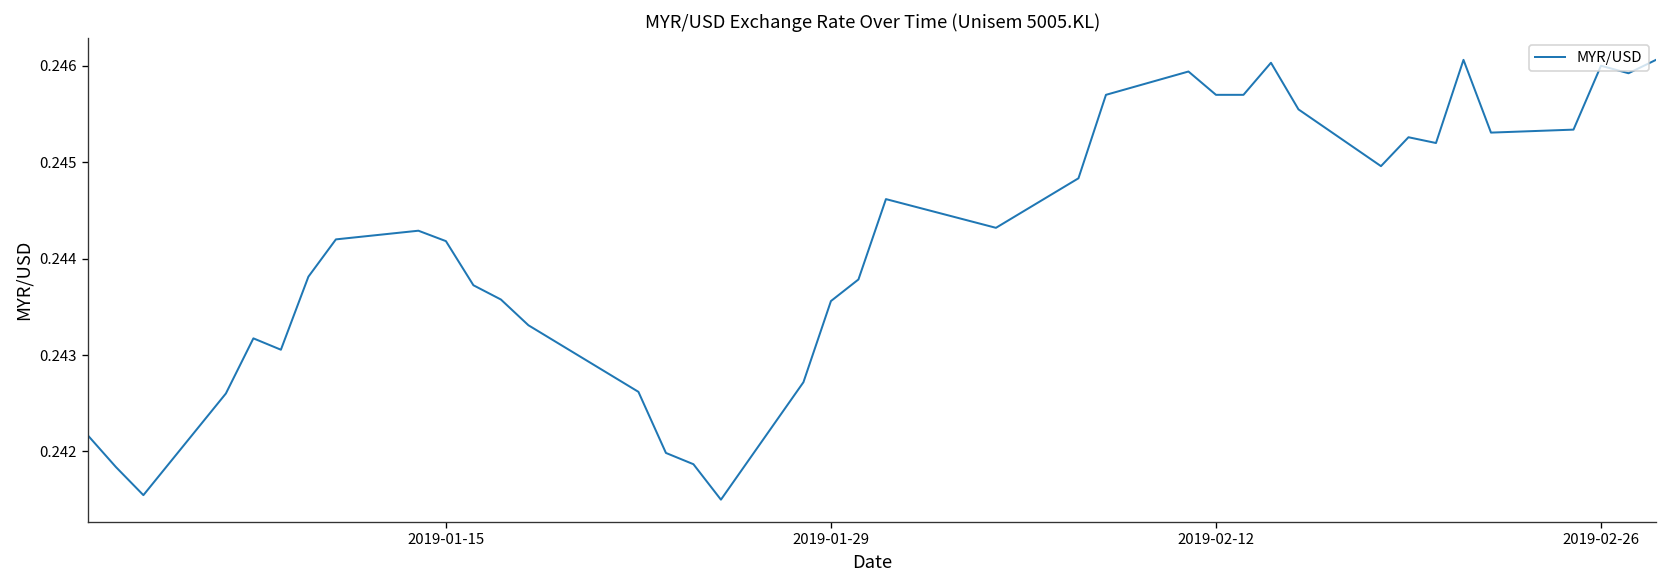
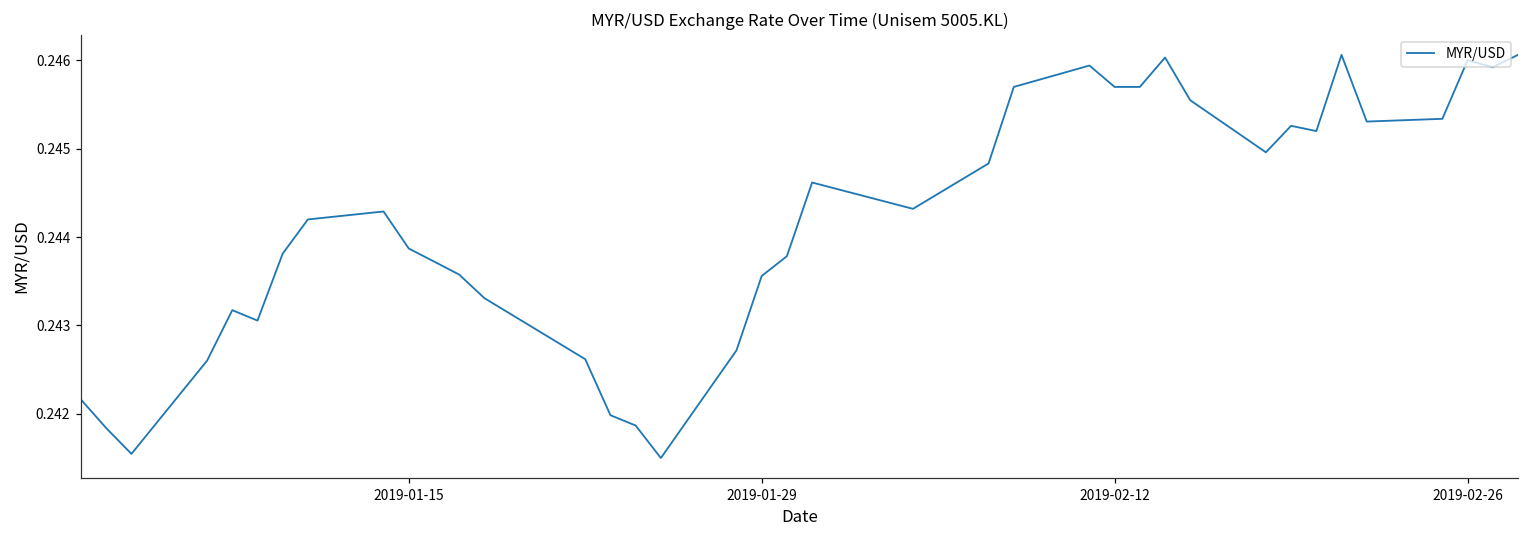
2019-01-15: 0.2442 -> 0.2439
